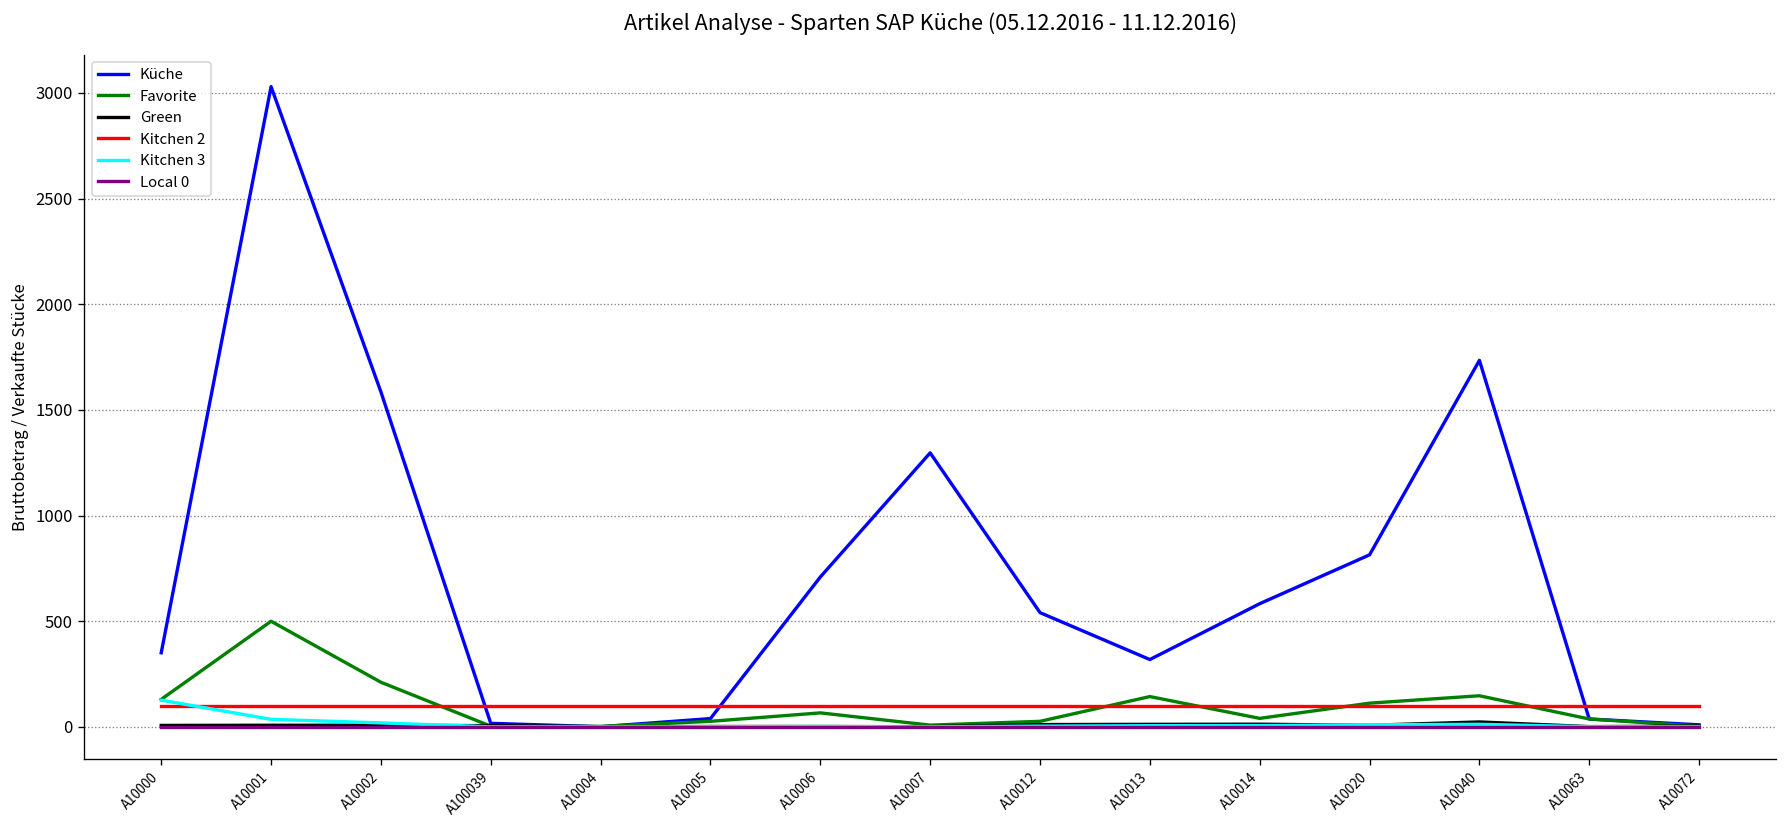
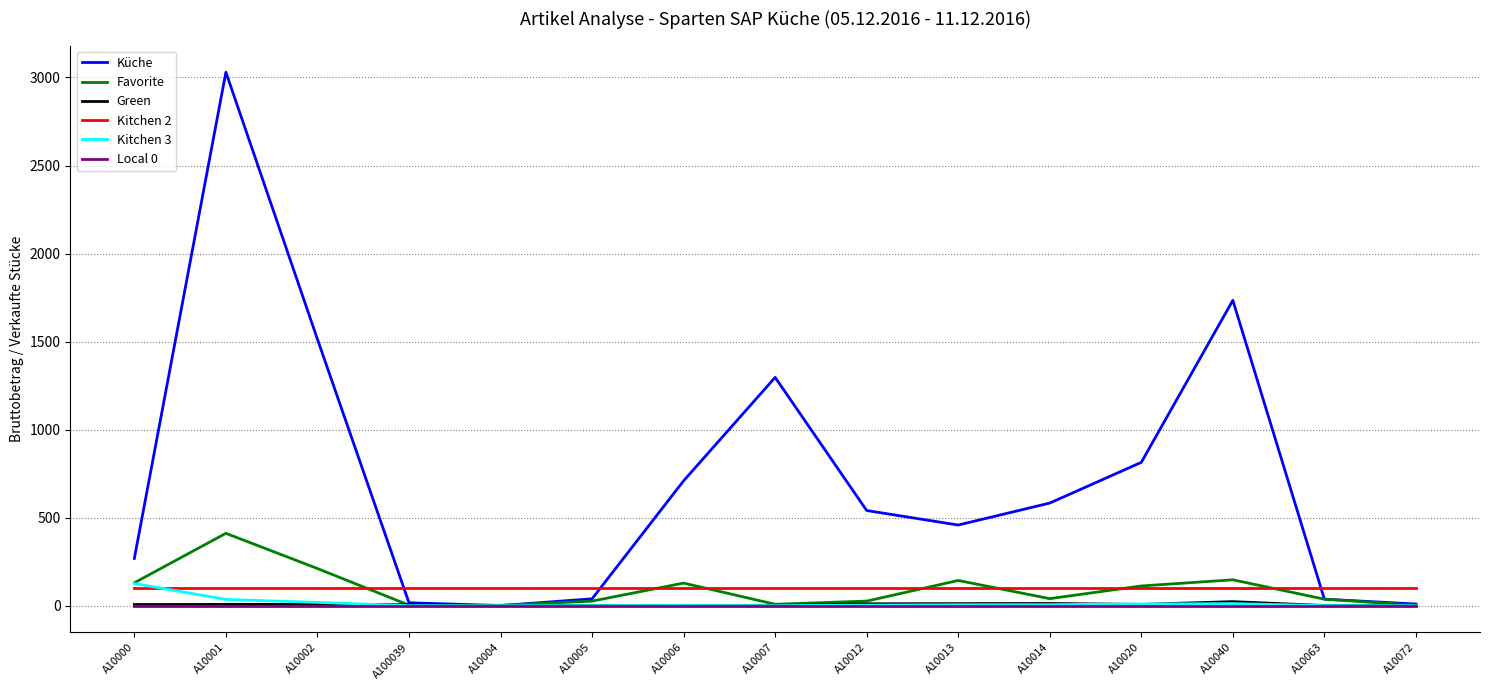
Küche, A10000: 350 -> 270
Favorite, A10001: 500 -> 410
Küche, A10002: 1590 -> 1510
Favorite, A10006: 70 -> 130
Küche, A10013: 320 -> 460
